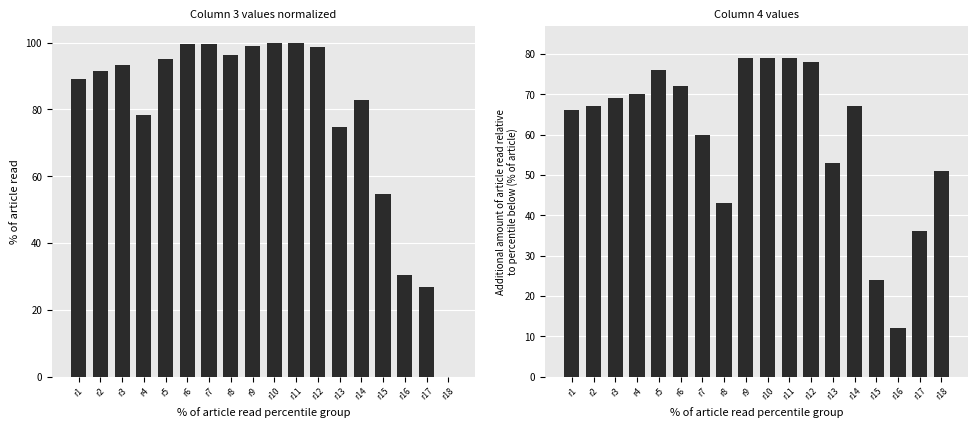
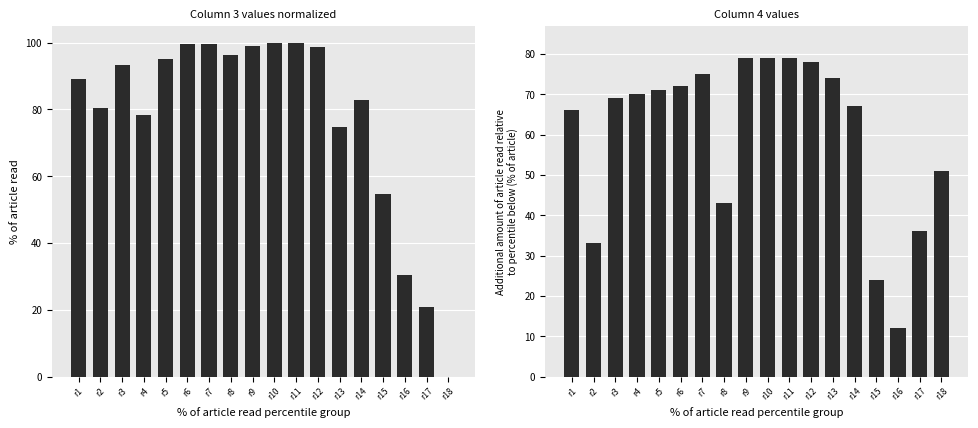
Column 3 values normalized, r2: 91 -> 81
Column 3 values normalized, r17: 27 -> 21
Column 4 values, r2: 67 -> 33
Column 4 values, r5: 76 -> 71
Column 4 values, r7: 60 -> 75
Column 4 values, r13: 53 -> 74
